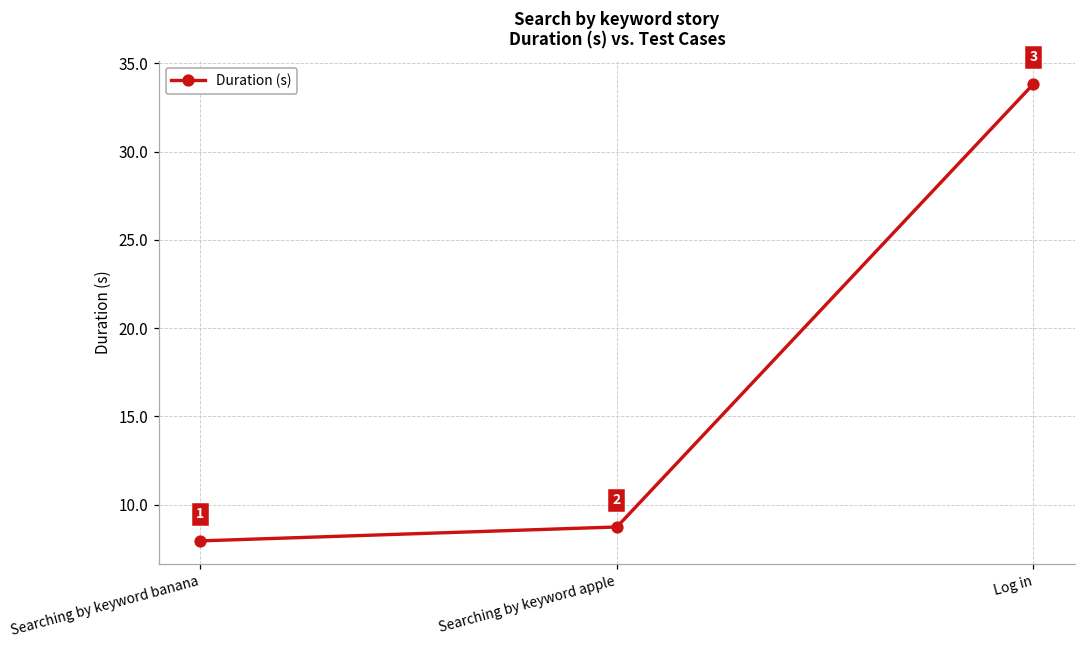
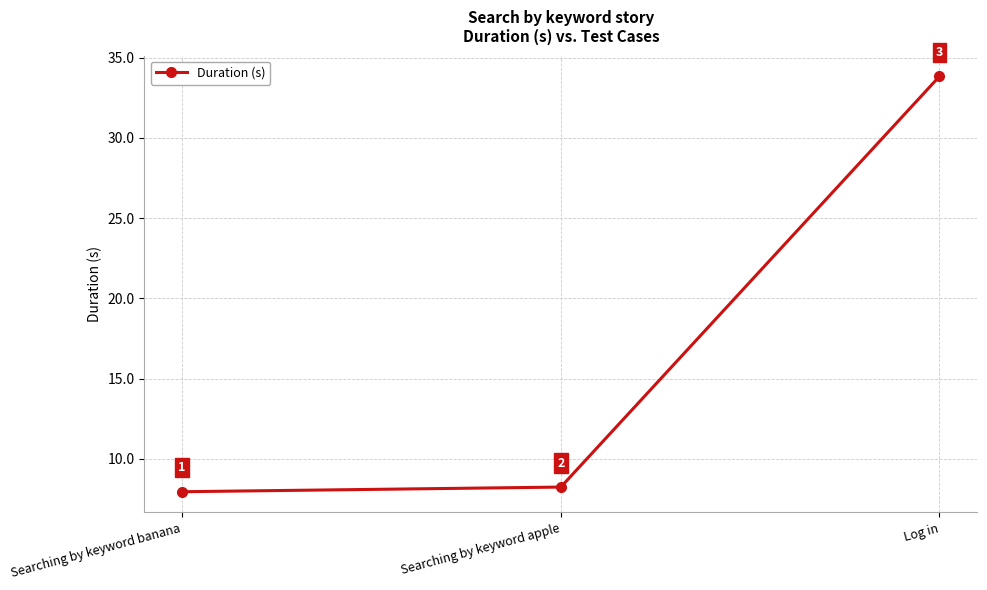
Searching by keyword apple: 8.7 -> 8.2
